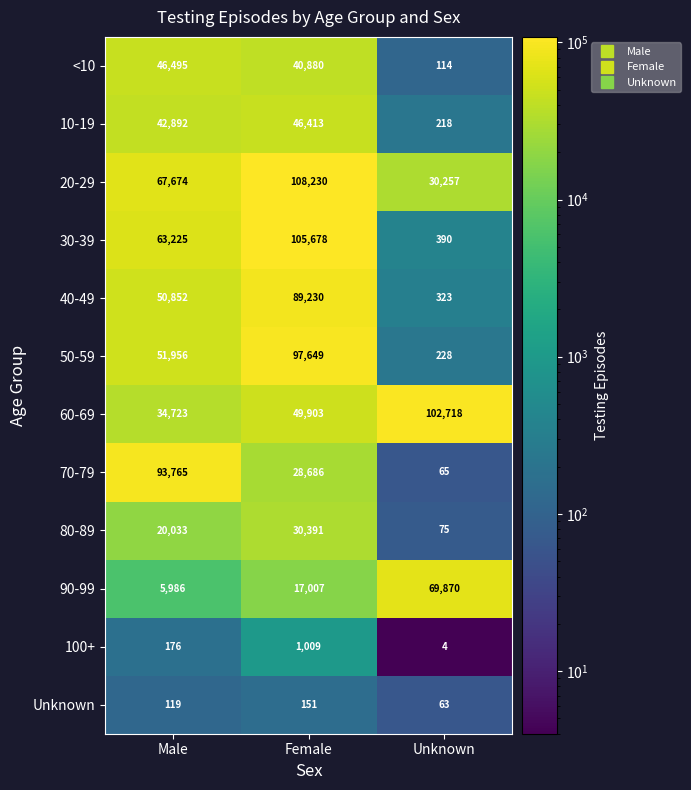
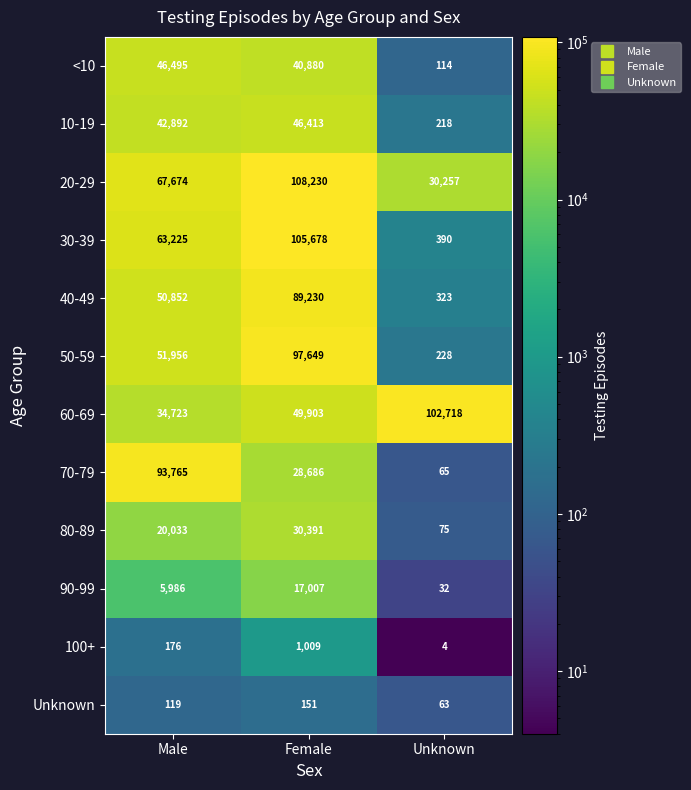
90-99, Unknown: 69,870 -> 32
